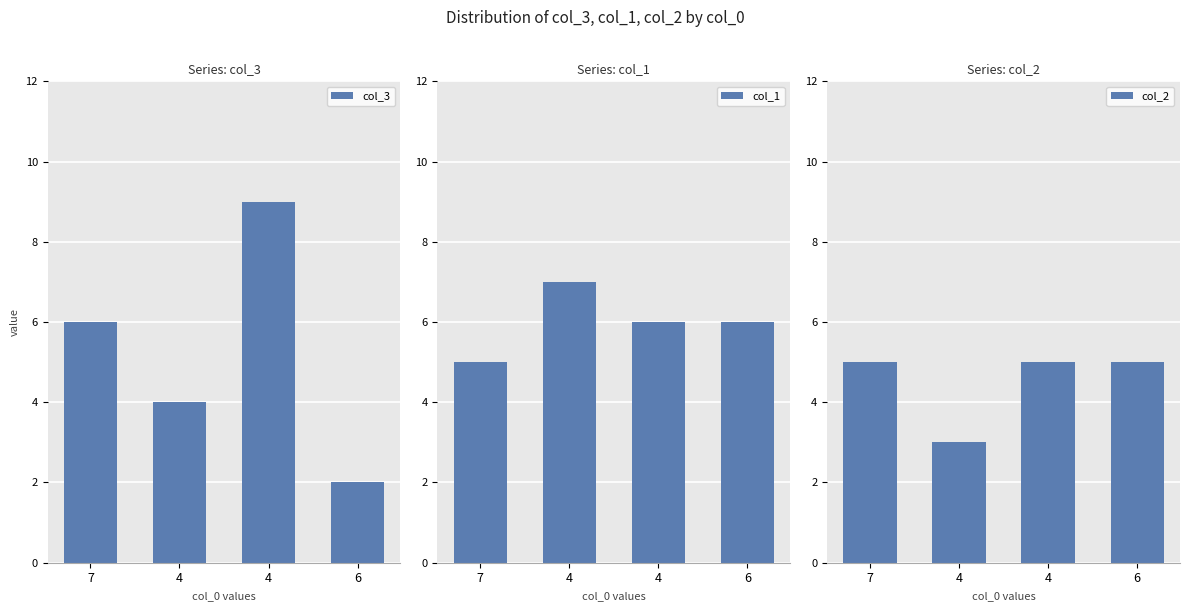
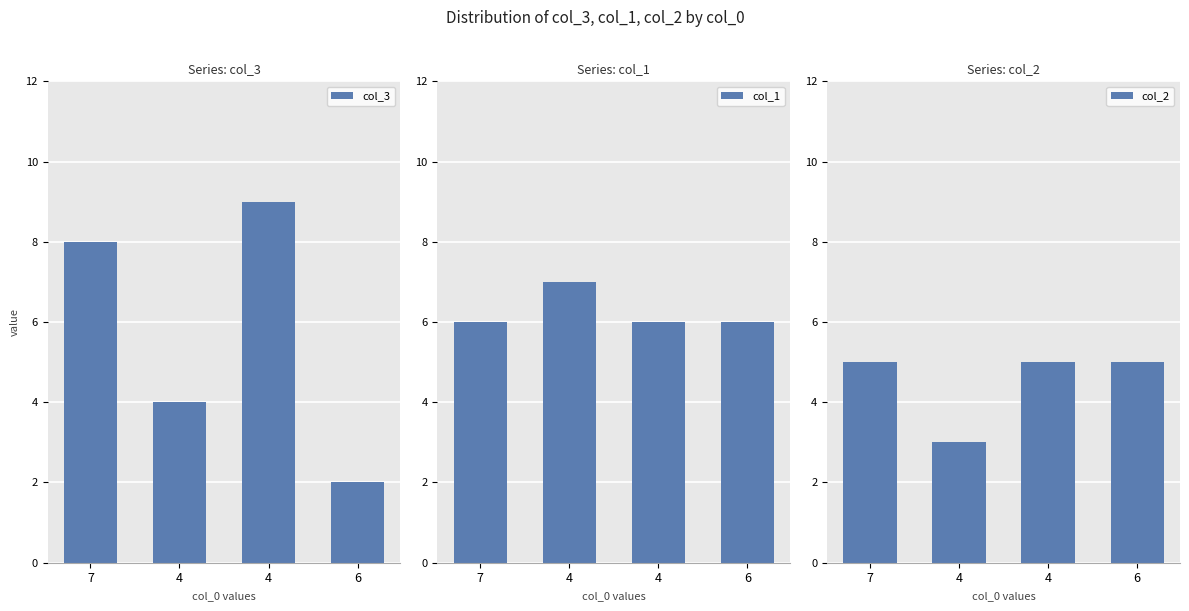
Series: col_3, 7: 6 -> 8
Series: col_1, 7: 5 -> 6
